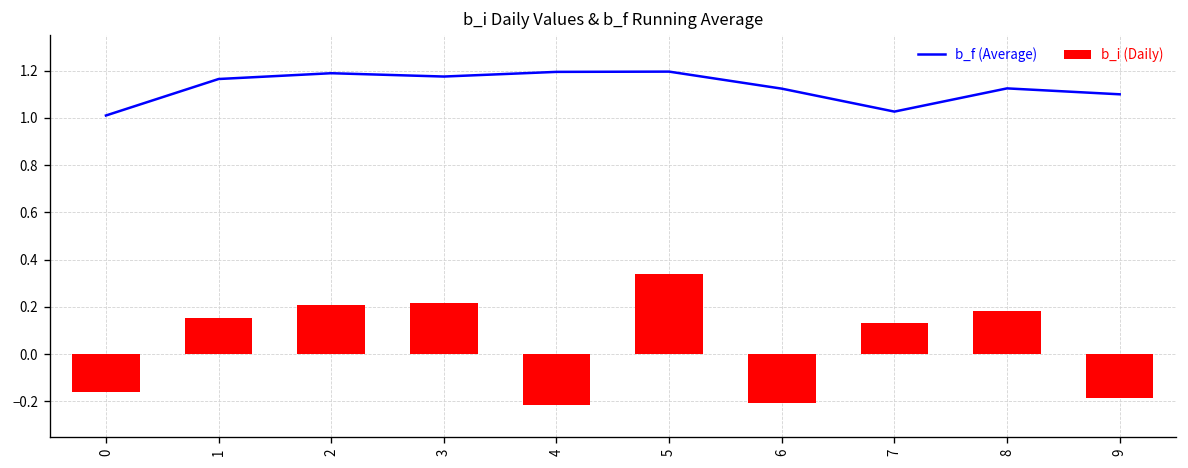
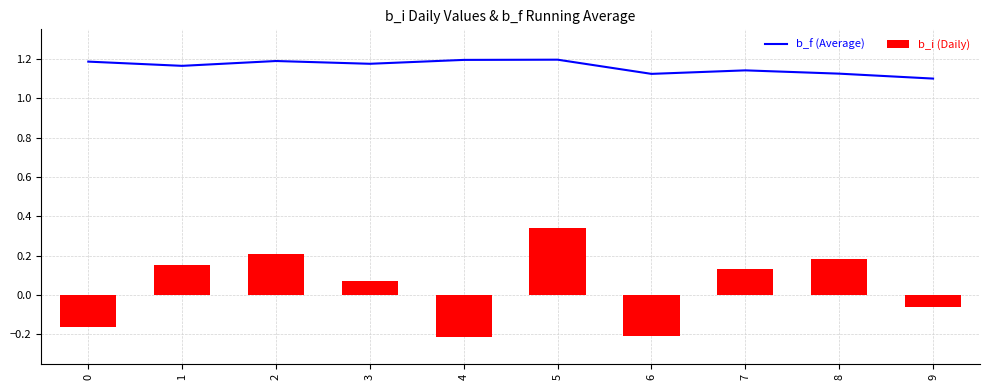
b_f (Average), 0: 1.01 -> 1.19
b_i (Daily), 3: 0.22 -> 0.07
b_f (Average), 7: 1.03 -> 1.14
b_i (Daily), 9: -0.19 -> -0.06
